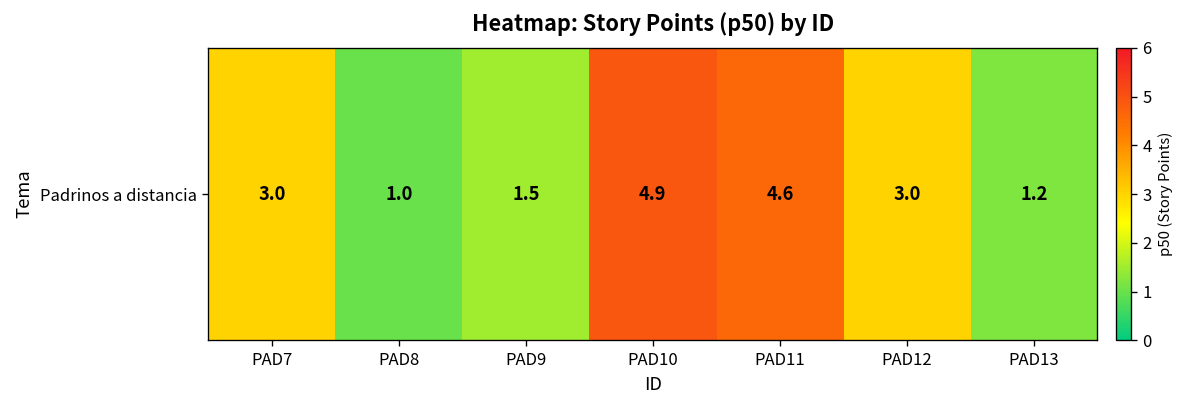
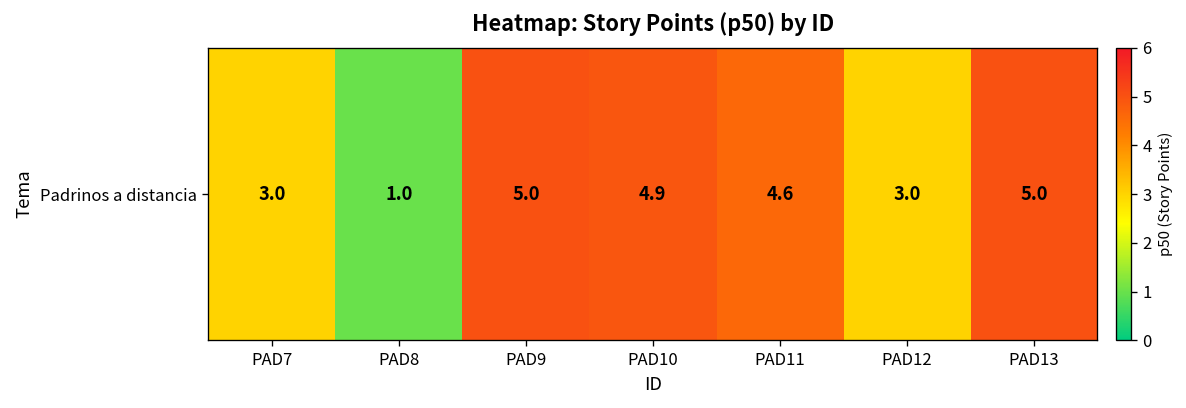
Padrinos a distancia, PAD9: 1.5 -> 5.0
Padrinos a distancia, PAD13: 1.2 -> 5.0
